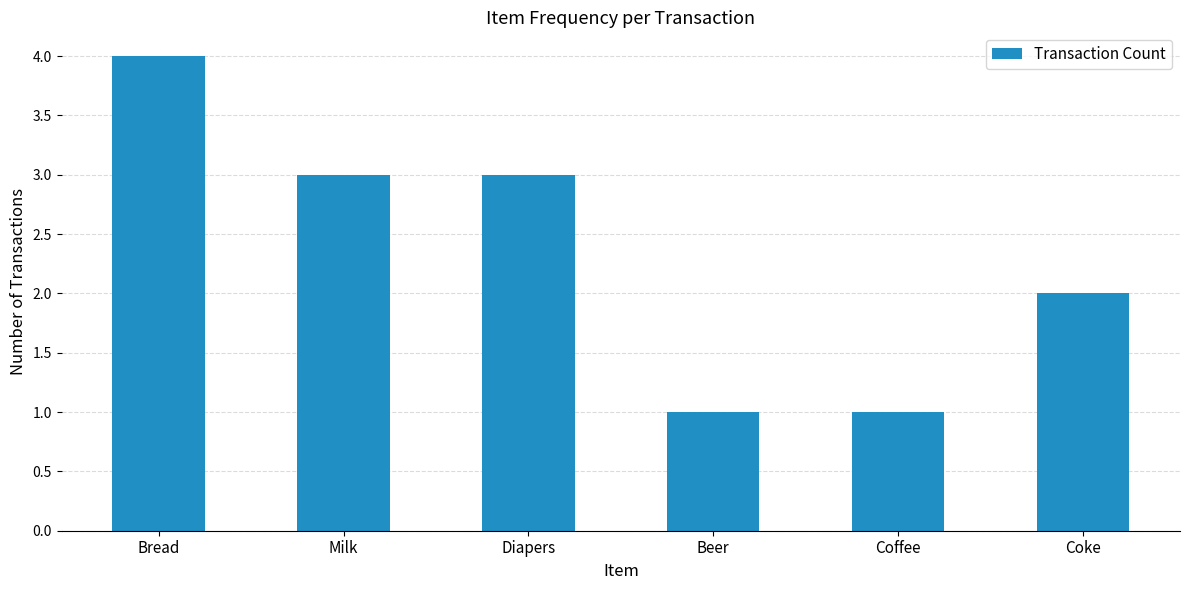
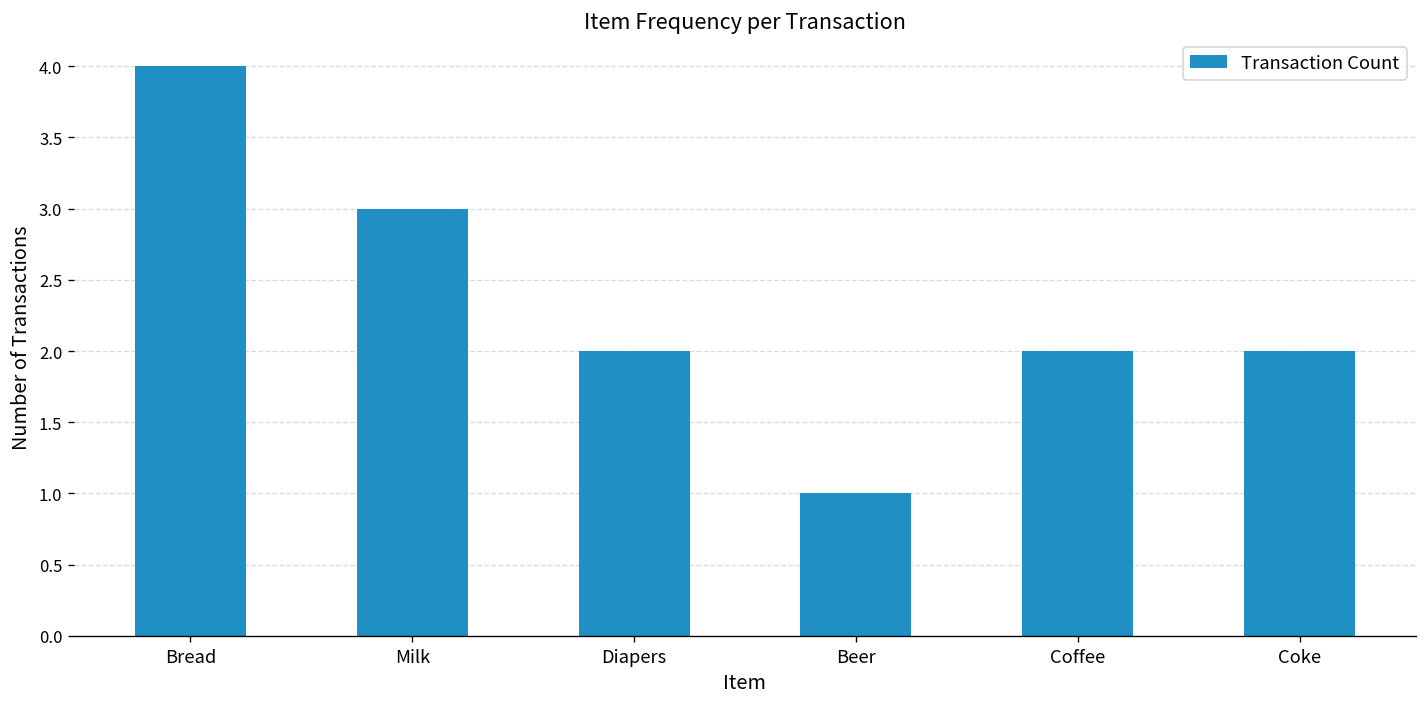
Diapers: 3 -> 2
Coffee: 1 -> 2
